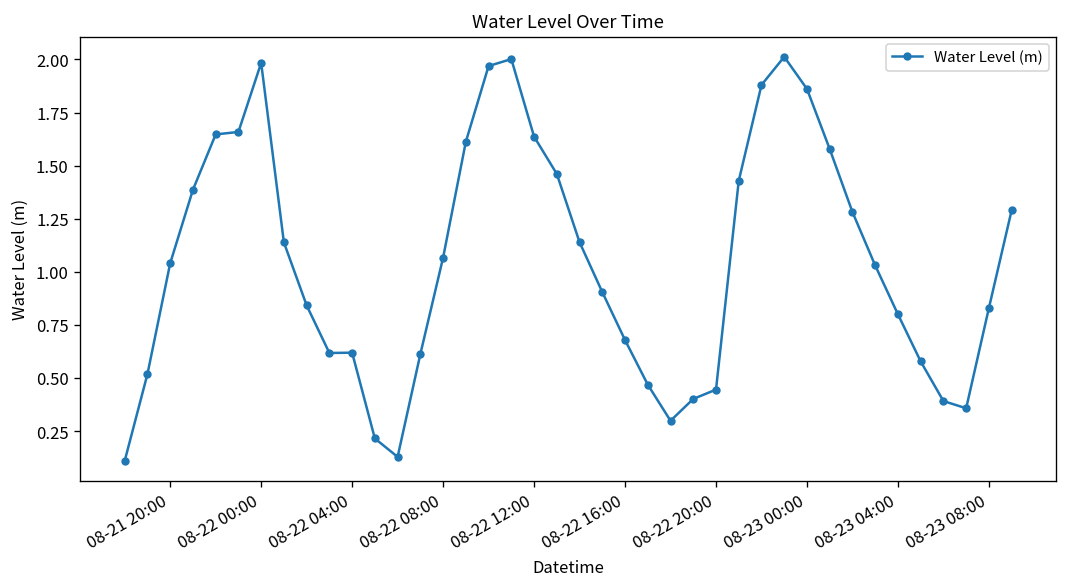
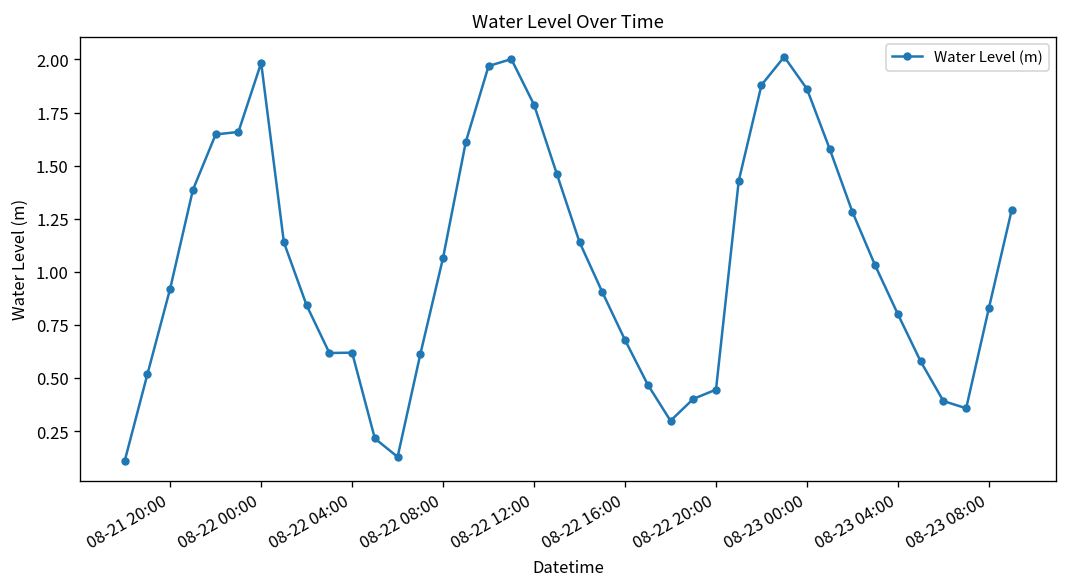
08-21 20:00: 1.04 -> 0.92
08-22 12:00: 1.64 -> 1.79
